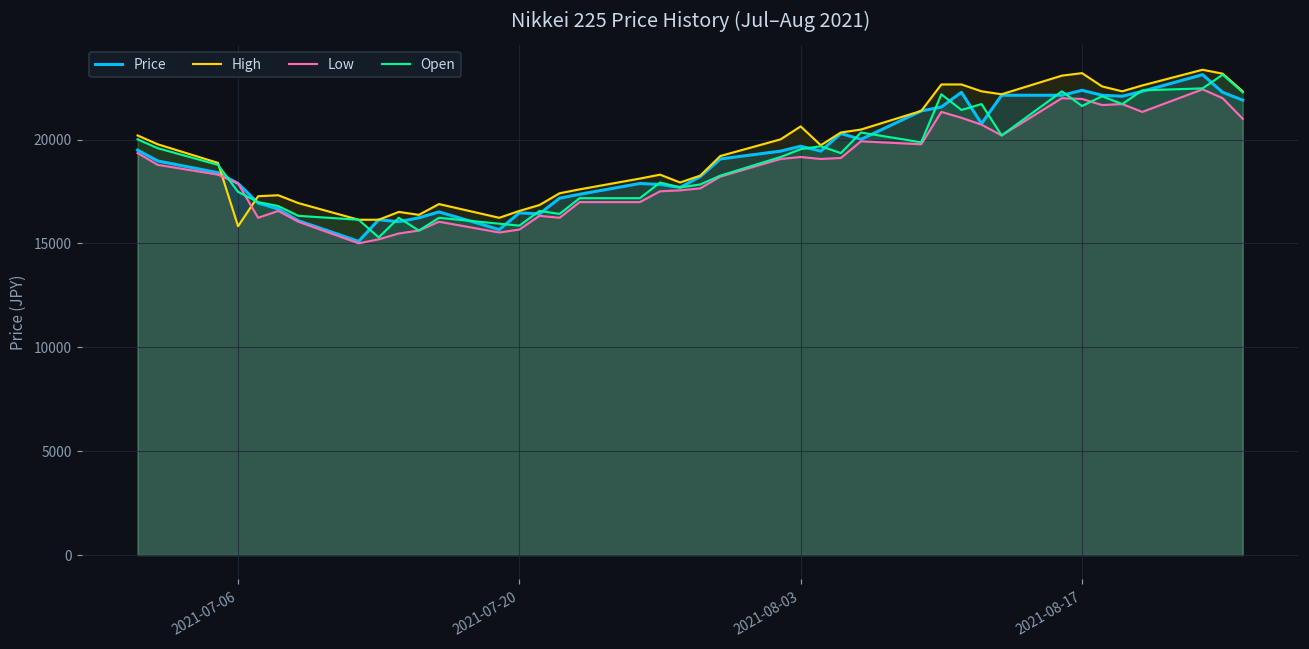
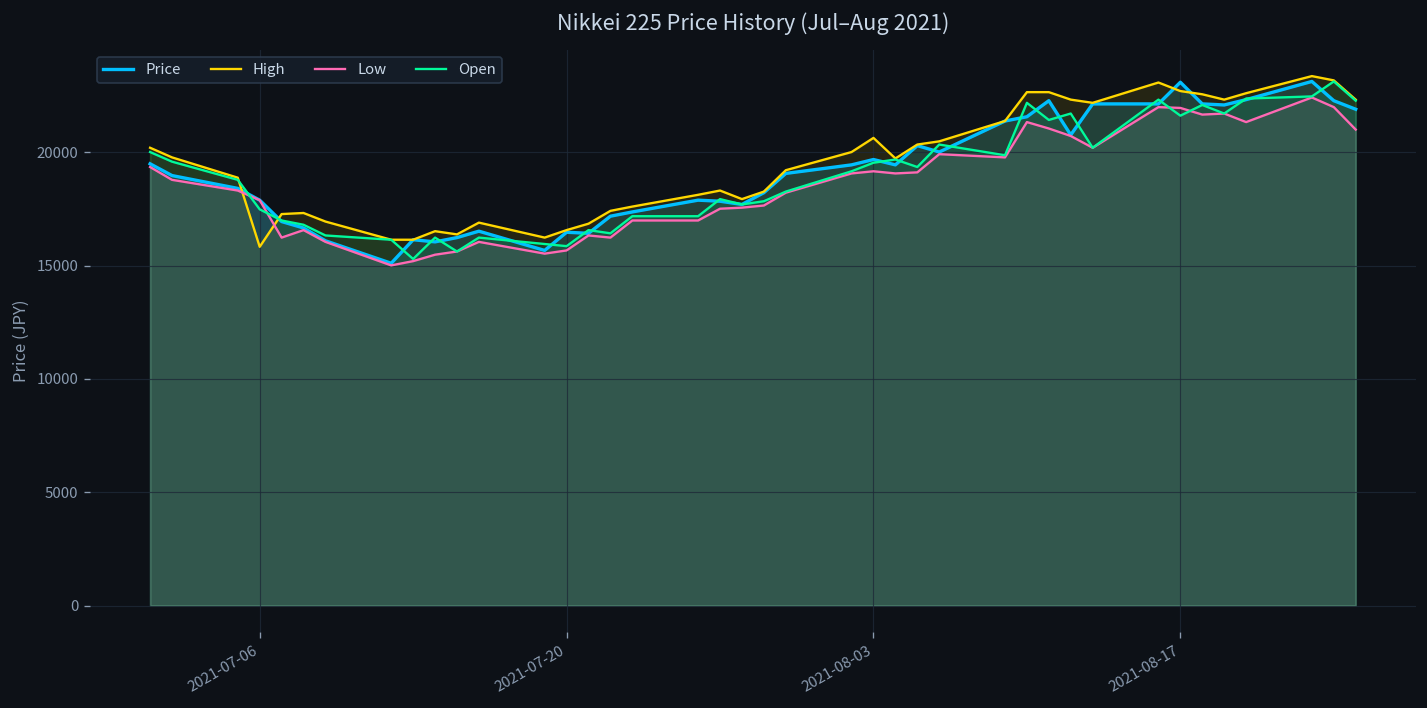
Price, 2021-08-17: 22400 -> 23100
High, 2021-08-17: 23200 -> 22700
